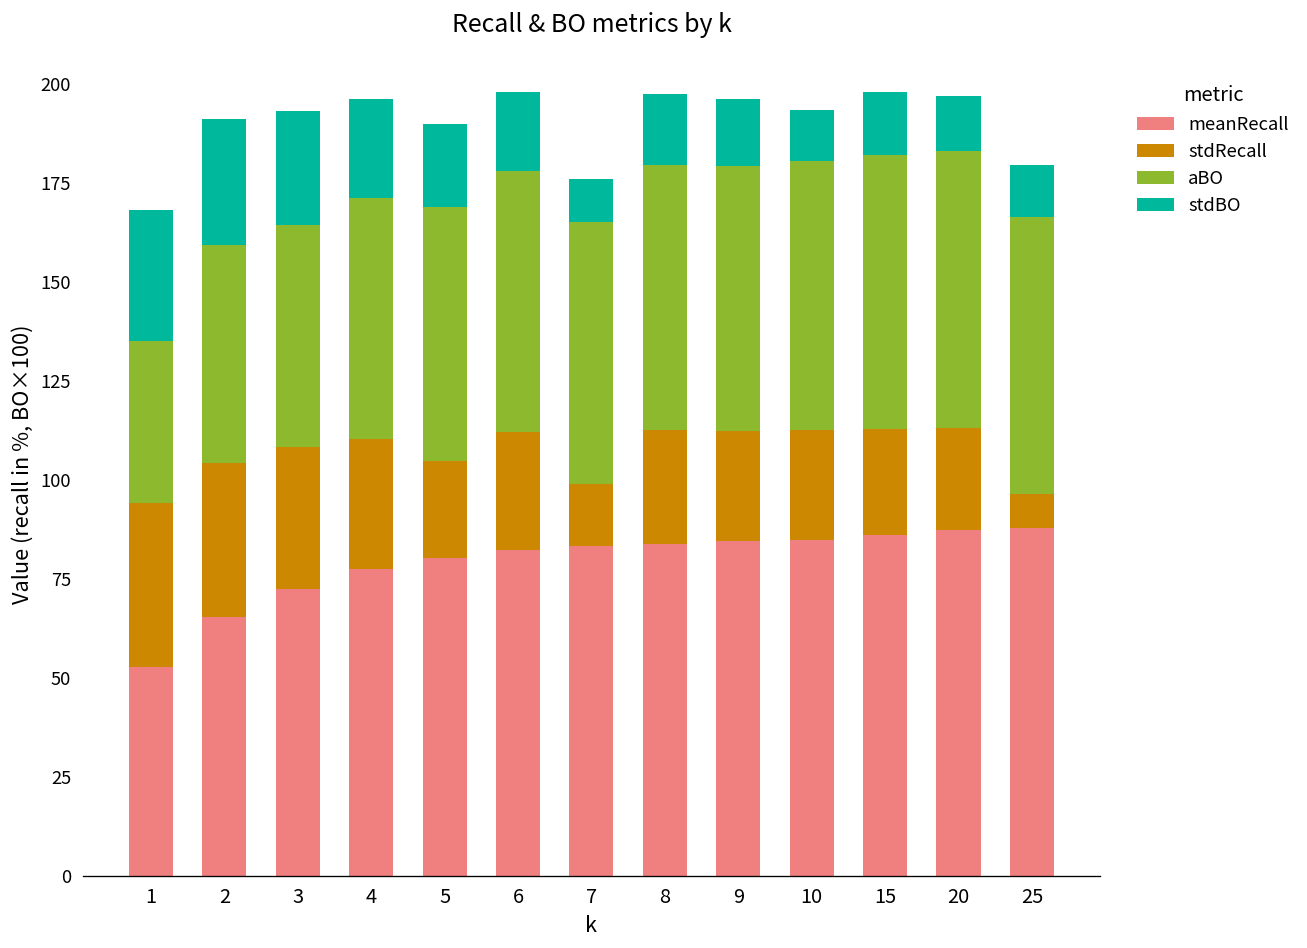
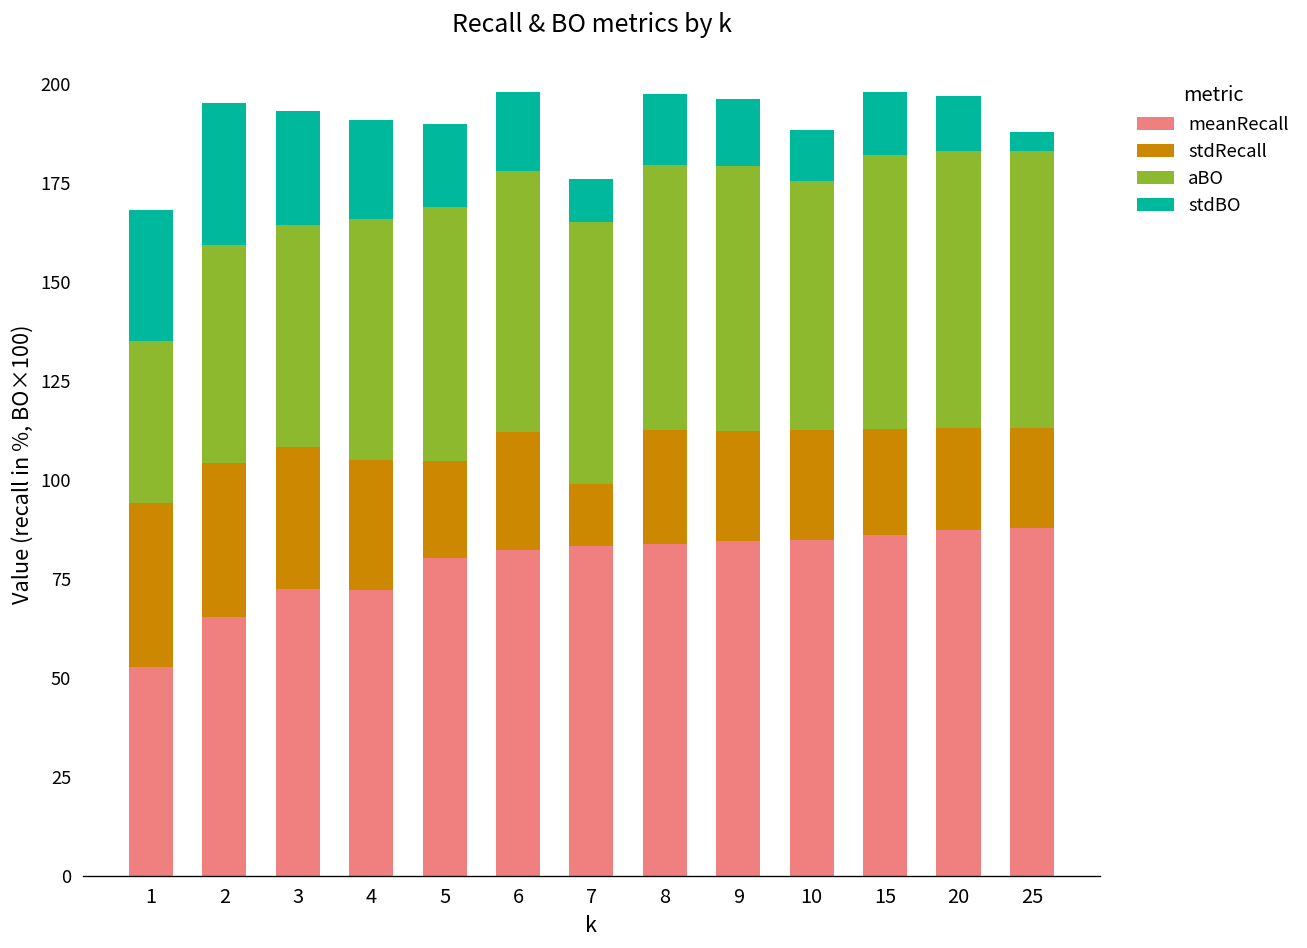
stdBO, 2: 32 -> 36
meanRecall, 4: 77 -> 72
aBO, 10: 68 -> 63
stdRecall, 25: 9 -> 25
stdBO, 25: 13 -> 5
